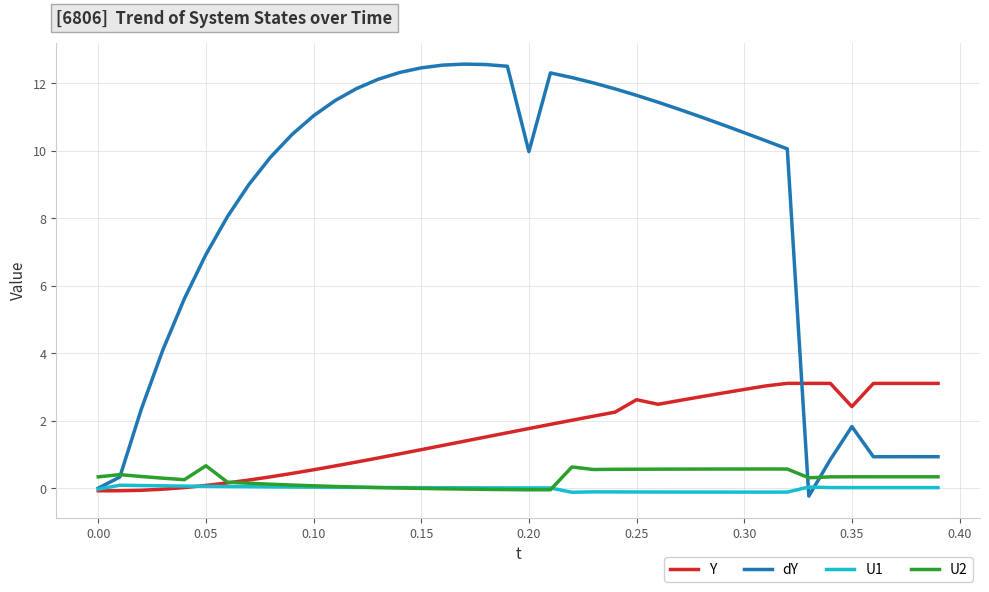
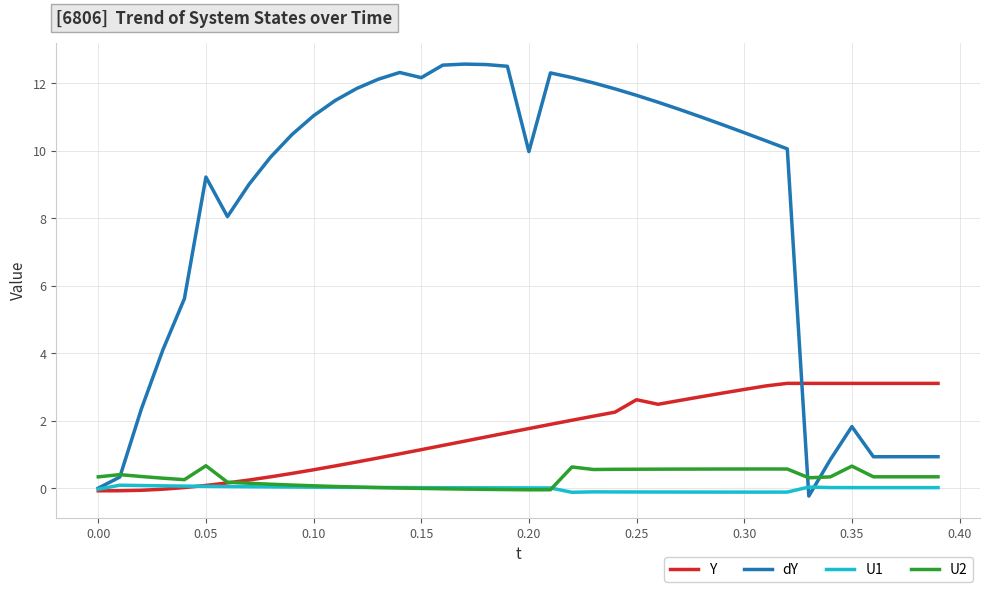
dY, 0.05: 6.9 -> 9.2
dY, 0.15: 12.4 -> 12.2
Y, 0.35: 2.4 -> 3.1
U2, 0.35: 0.3 -> 0.7
